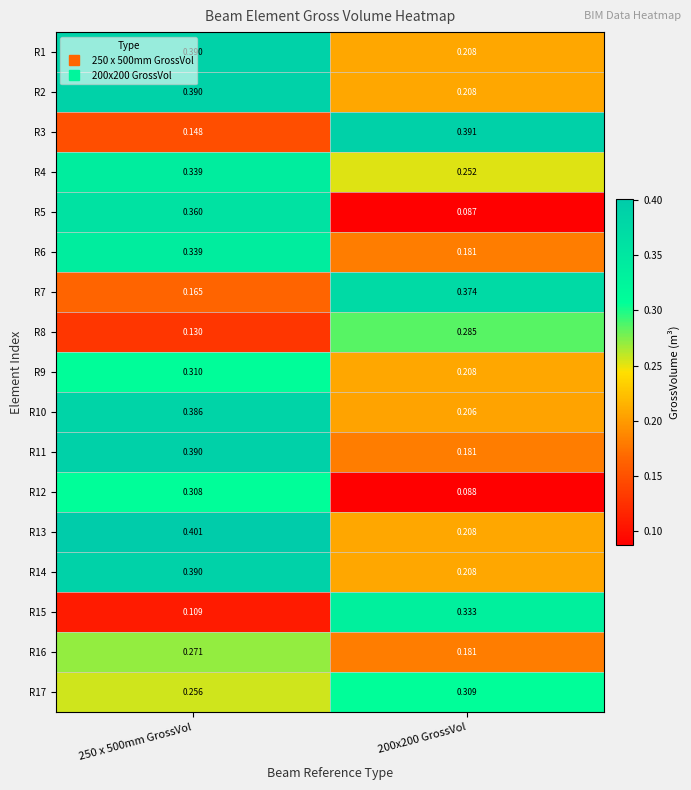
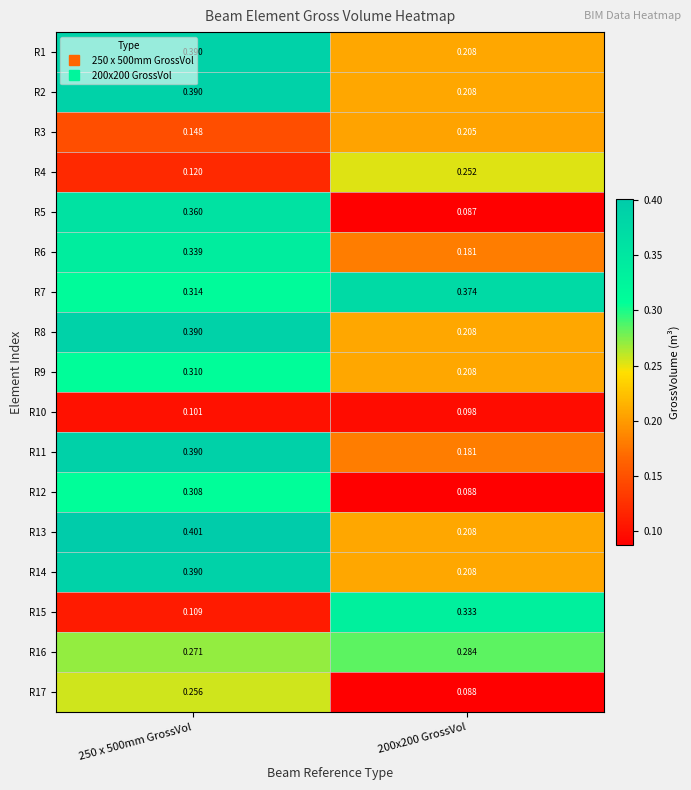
R3, 200x200 GrossVol: 0.391 -> 0.205
R4, 250 x 500mm GrossVol: 0.339 -> 0.120
R7, 250 x 500mm GrossVol: 0.165 -> 0.314
R8, 250 x 500mm GrossVol: 0.130 -> 0.390
R8, 200x200 GrossVol: 0.285 -> 0.208
R10, 250 x 500mm GrossVol: 0.386 -> 0.101
R10, 200x200 GrossVol: 0.206 -> 0.098
R16, 200x200 GrossVol: 0.181 -> 0.284
R17, 200x200 GrossVol: 0.309 -> 0.088
